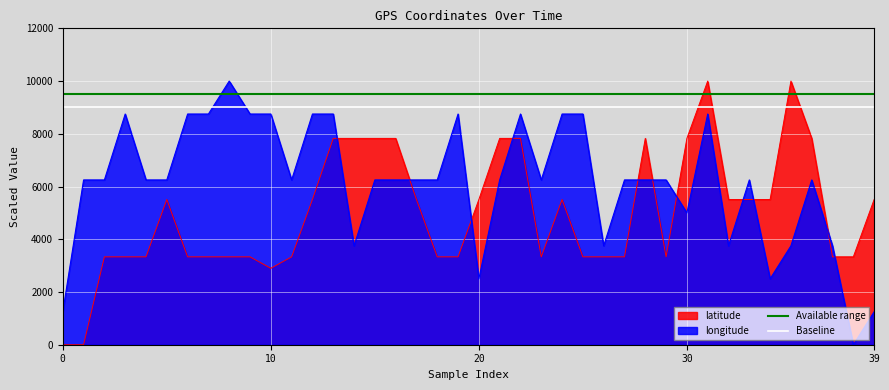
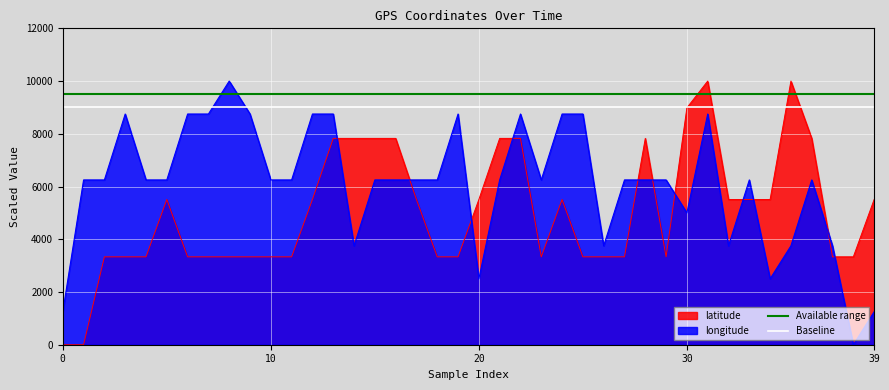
latitude, 10: 2900 -> 3300
longitude, 10: 8800 -> 6300
latitude, 30: 7800 -> 9000
